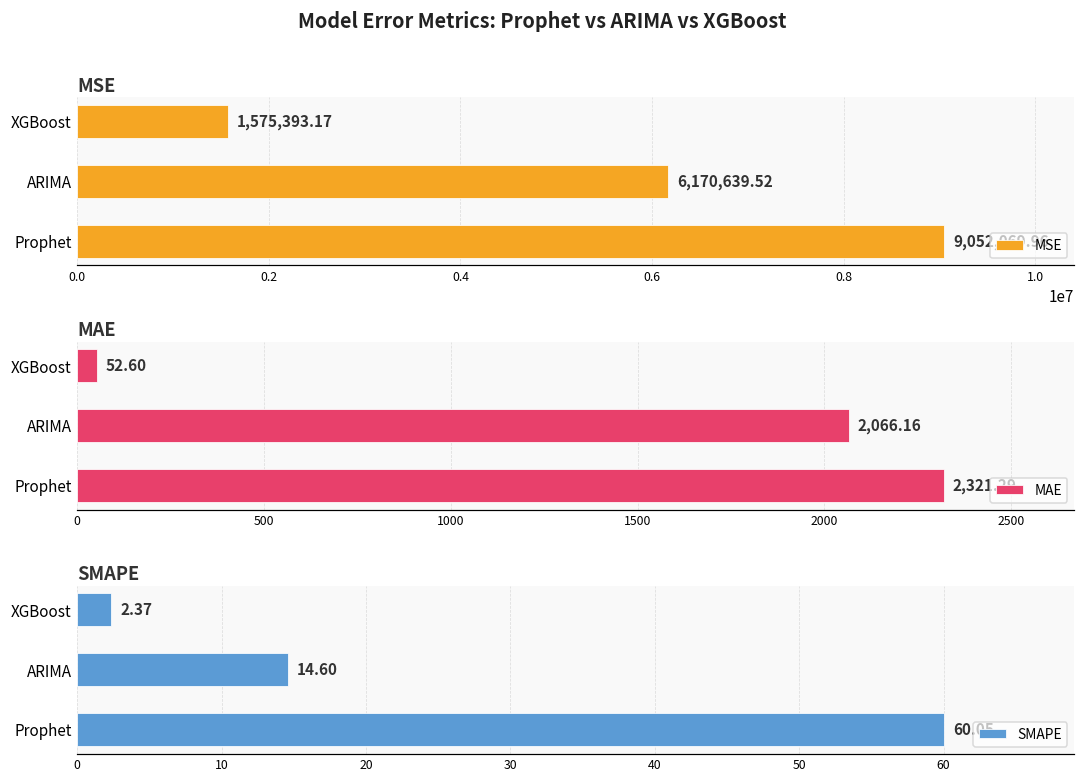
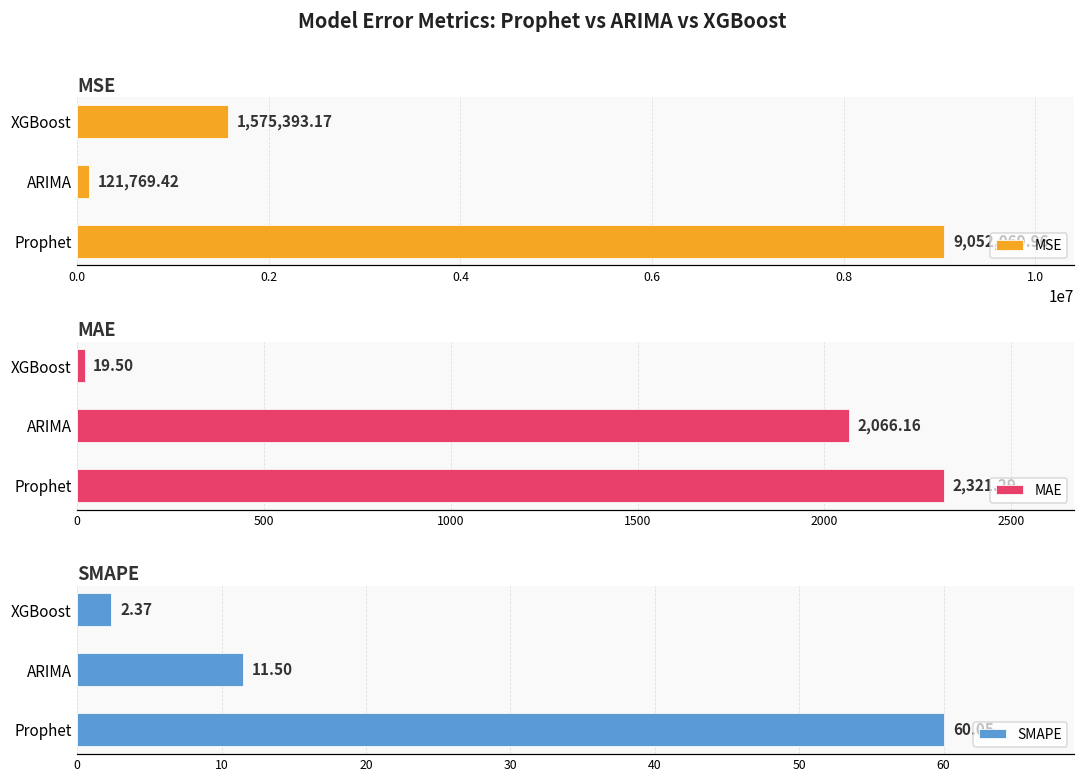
MSE, ARIMA: 6,170,639.52 -> 121,769.42
MAE, XGBoost: 52.60 -> 19.50
SMAPE, ARIMA: 14.60 -> 11.50
